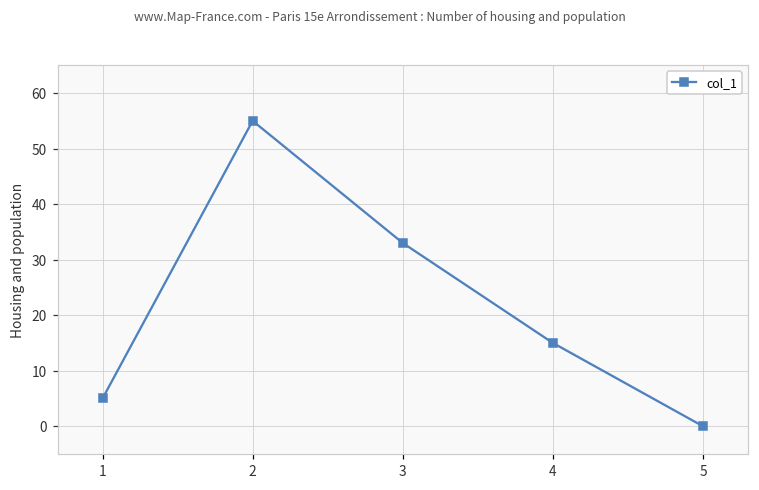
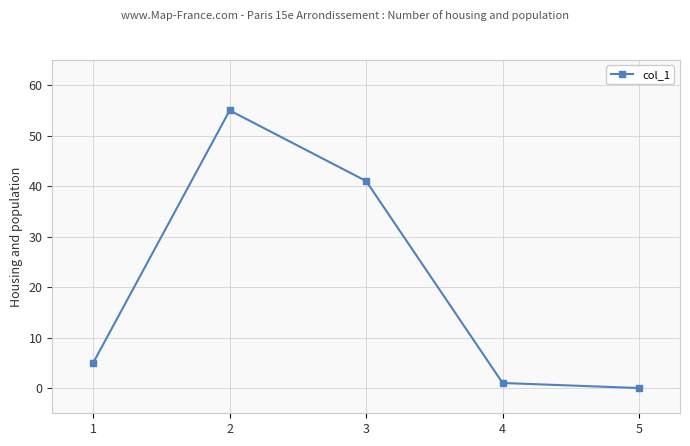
3: 33 -> 41
4: 15 -> 1
